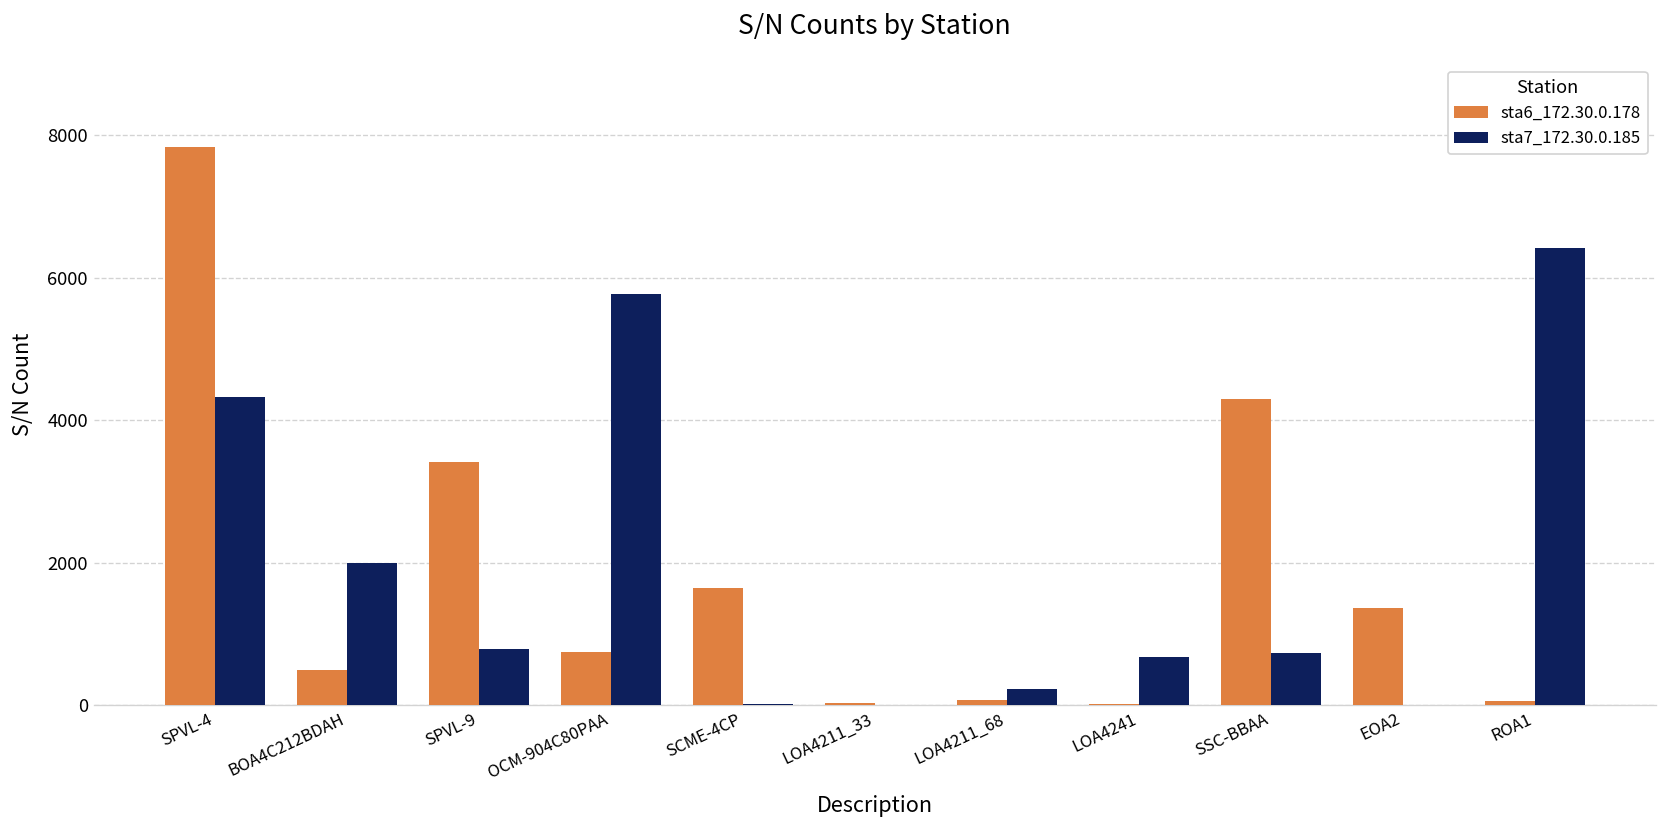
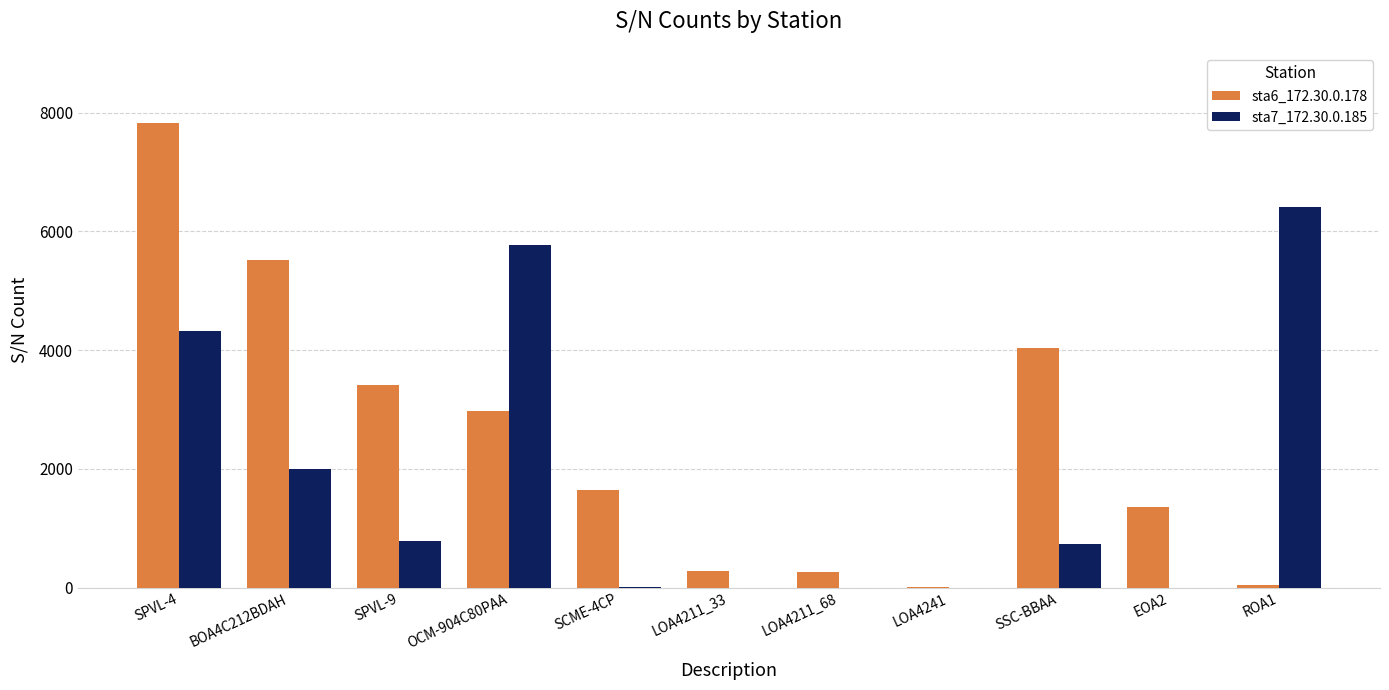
sta6_172.30.0.178, BOA4C212BDAH: 500 -> 5500
sta6_172.30.0.178, OCM-904C80PAA: 700 -> 3000
sta6_172.30.0.178, LOA4211_33: 0 -> 300
sta6_172.30.0.178, LOA4211_68: 100 -> 300
sta7_172.30.0.185, LOA4211_68: 200 -> 0
sta7_172.30.0.185, LOA4241: 700 -> 0
sta6_172.30.0.178, SSC-BBAA: 4300 -> 4000
